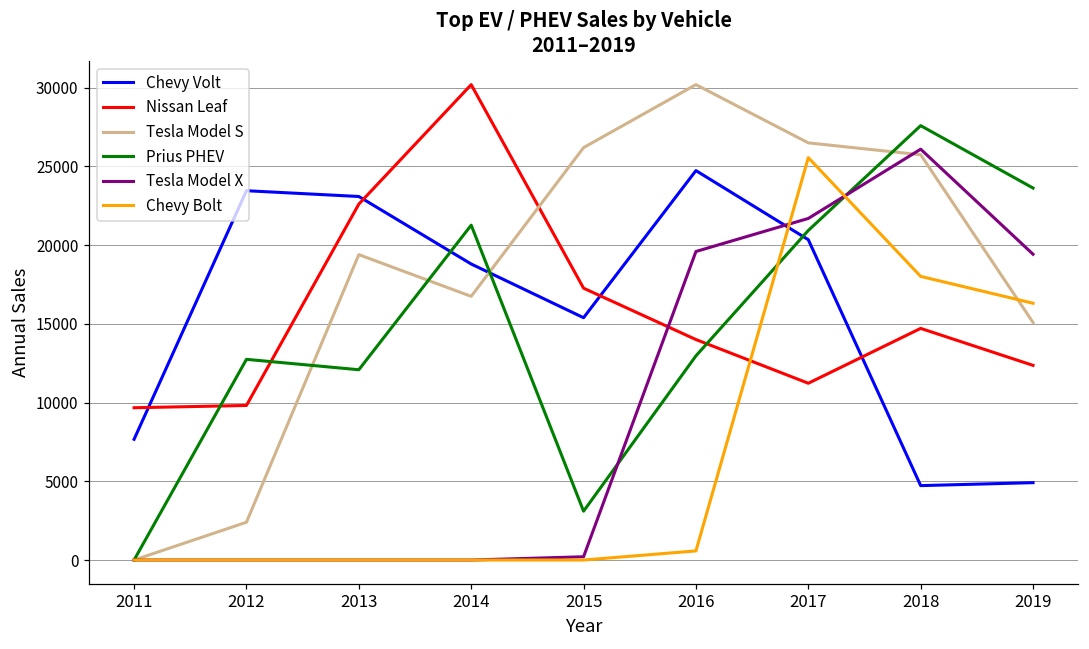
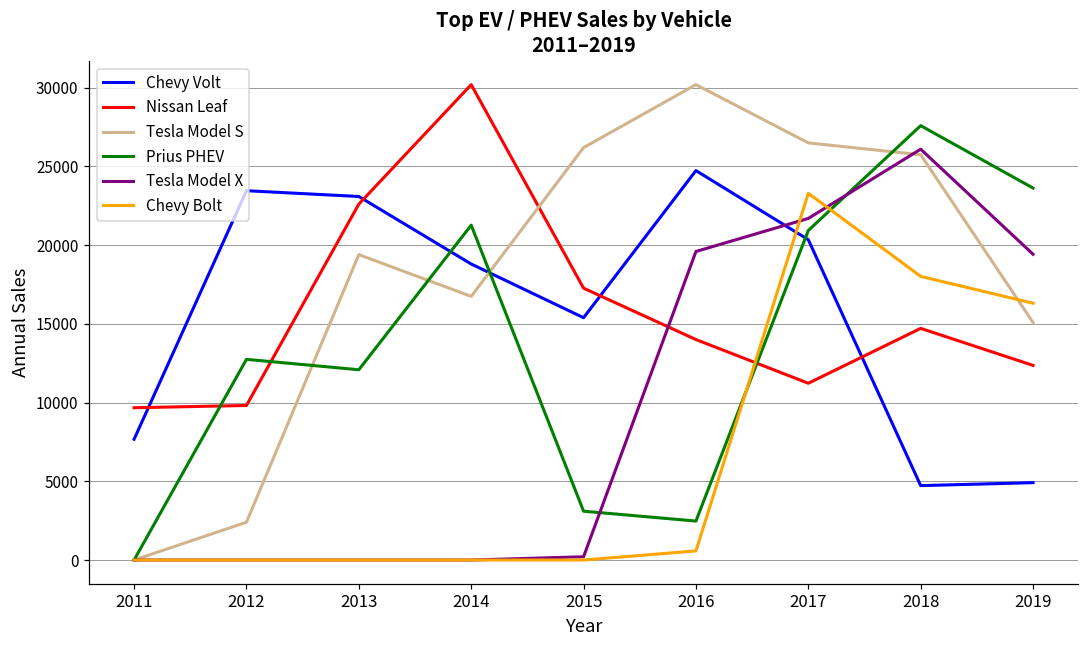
Prius PHEV, 2016: 13000 -> 2500
Chevy Bolt, 2017: 25600 -> 23300
